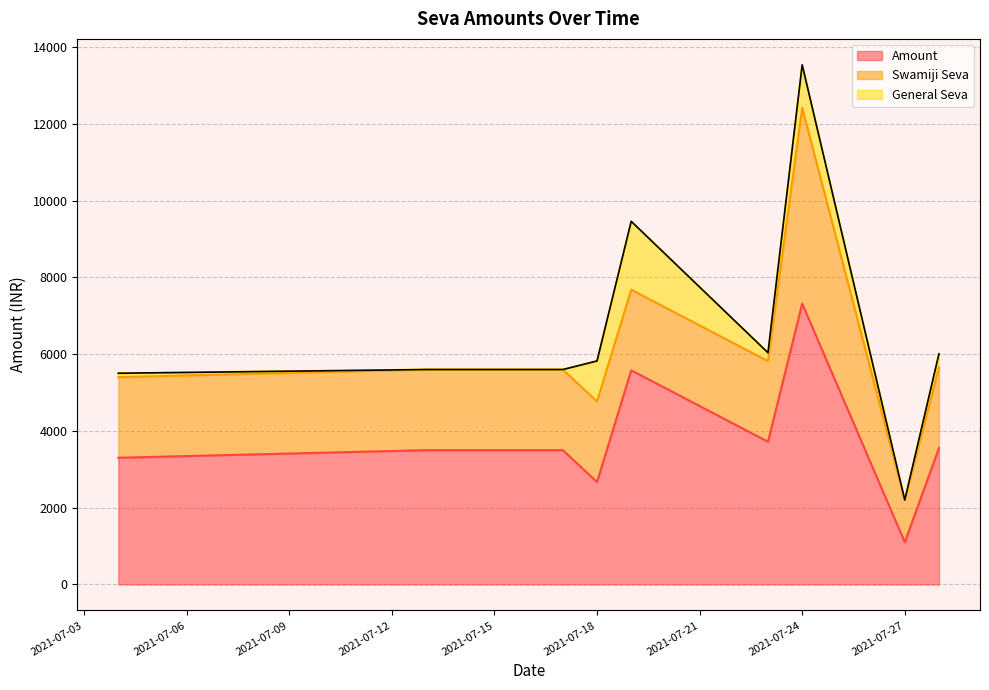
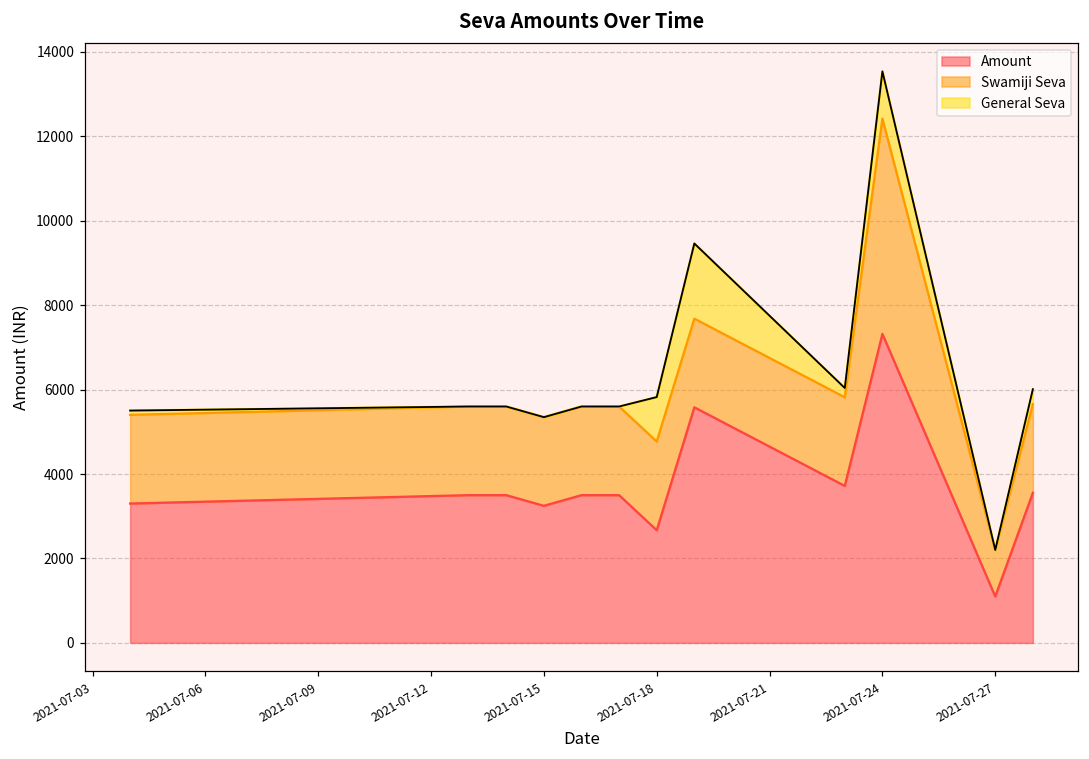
Amount, 2021-07-15: 3500 -> 3200
